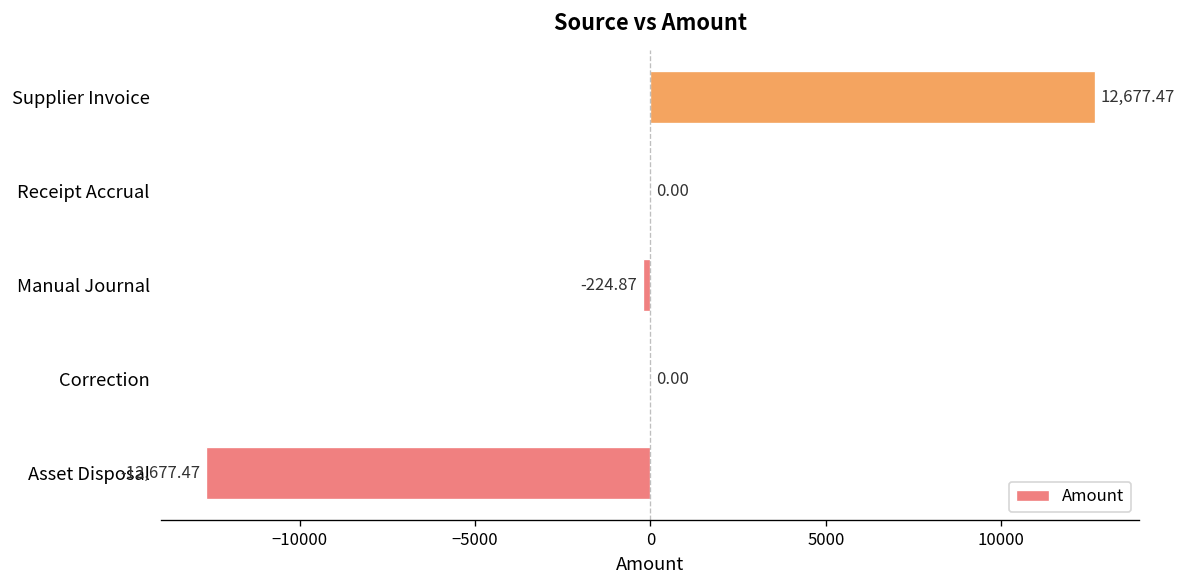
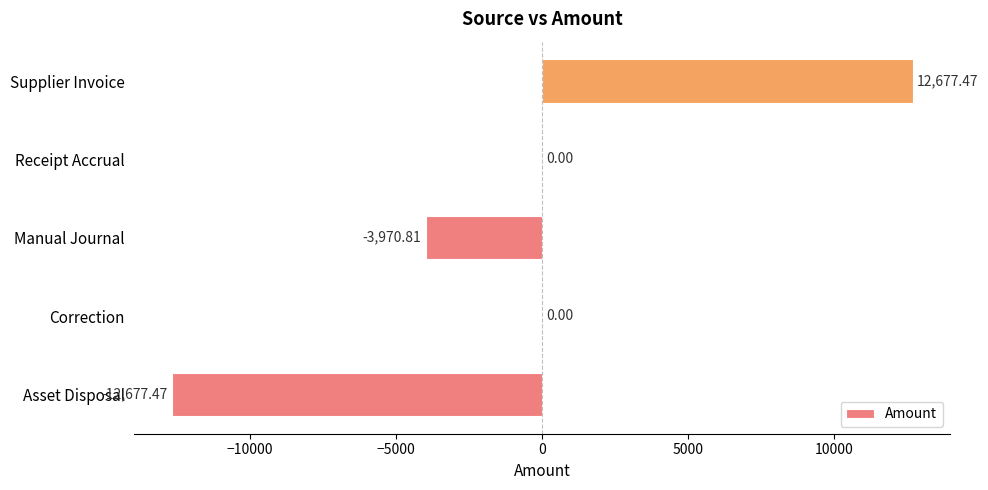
Manual Journal: -224.87 -> -3,970.81
